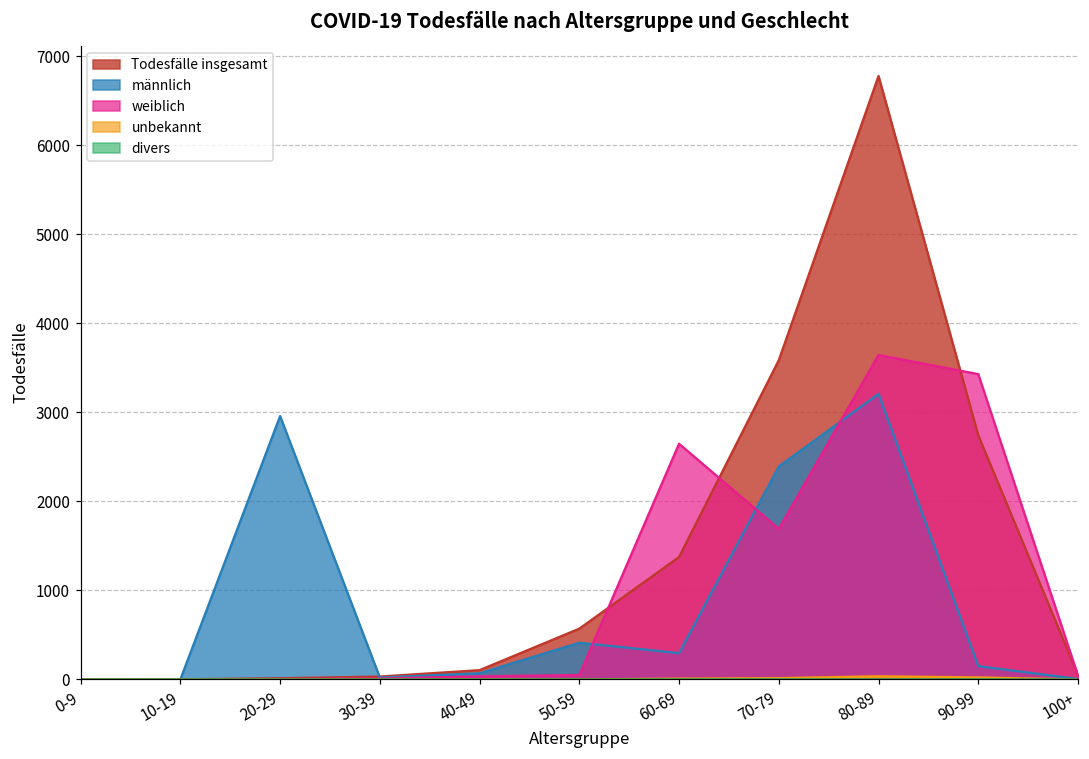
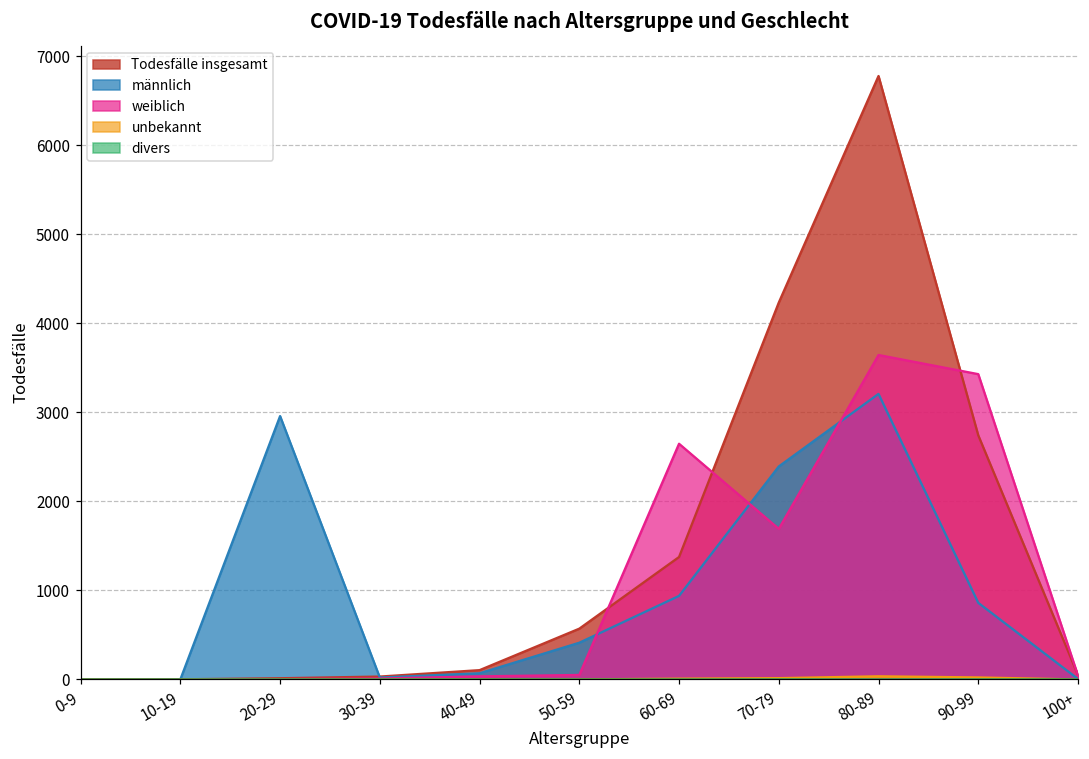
männlich, 60-69: 300 -> 900
Todesfälle insgesamt, 70-79: 3600 -> 4200
männlich, 90-99: 200 -> 900
